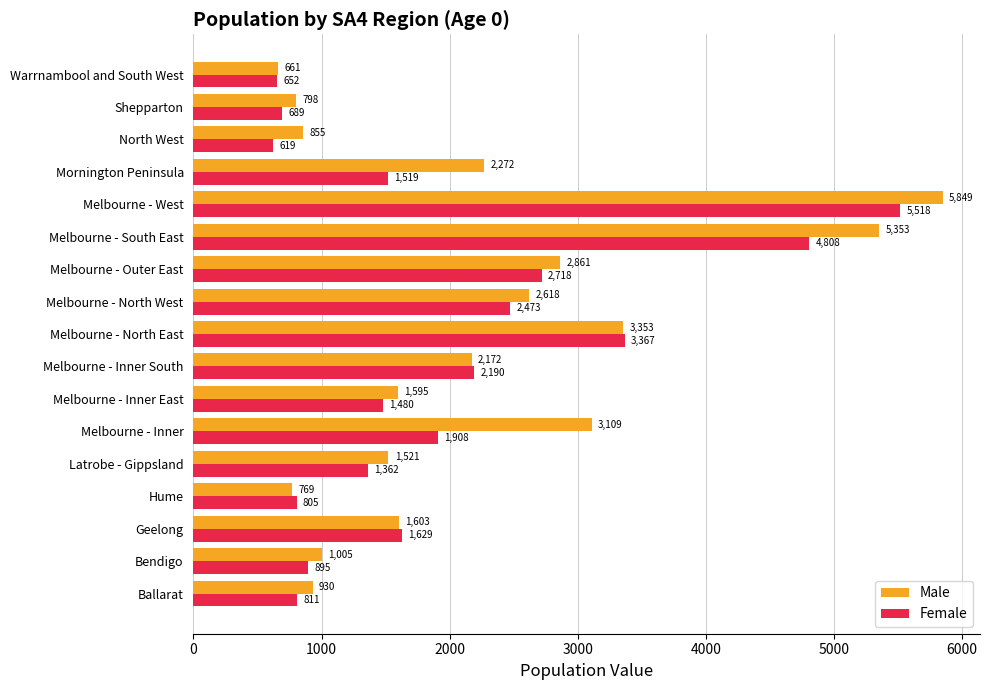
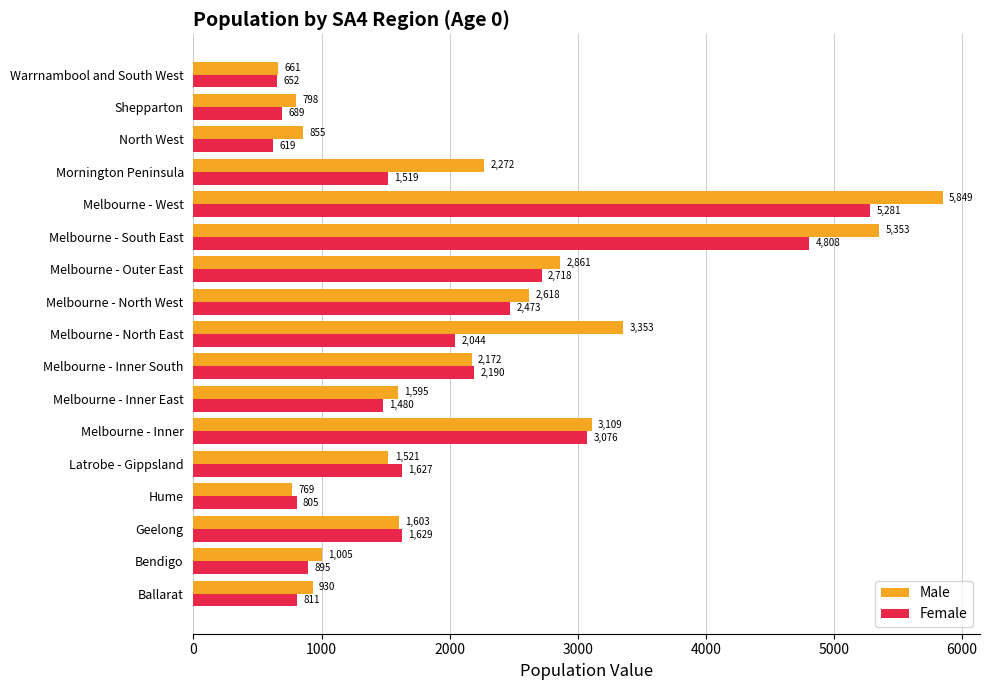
Female, Melbourne - West: 5,518 -> 5,281
Female, Melbourne - North East: 3,367 -> 2,044
Female, Melbourne - Inner: 1,908 -> 3,076
Female, Latrobe - Gippsland: 1,362 -> 1,627
